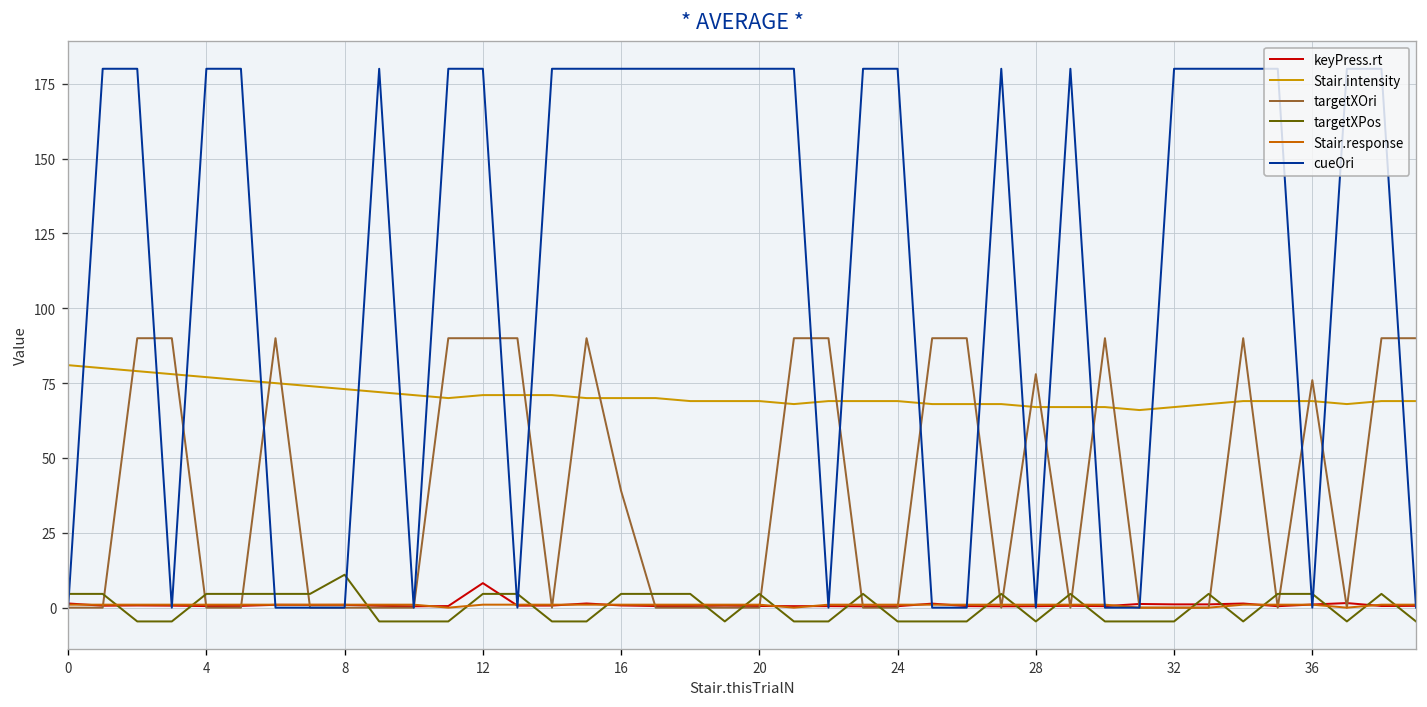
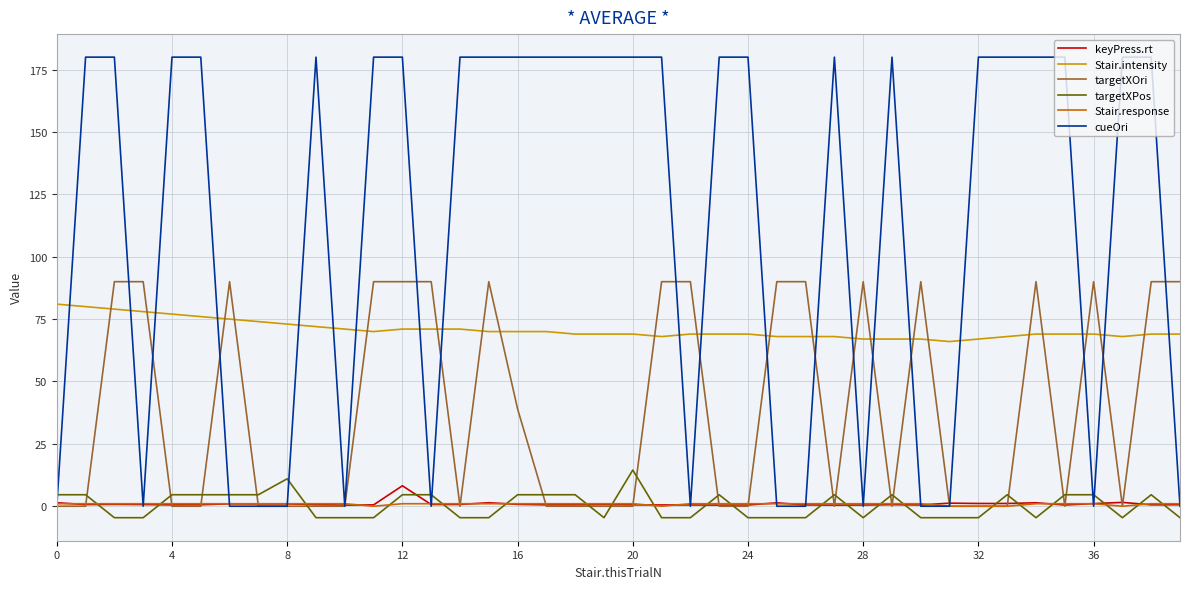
targetXPos, 20: 5 -> 15
targetXOri, 28: 78 -> 90
targetXOri, 36: 76 -> 90
